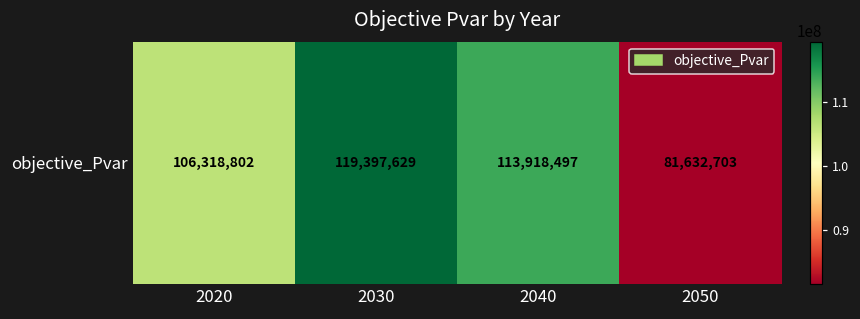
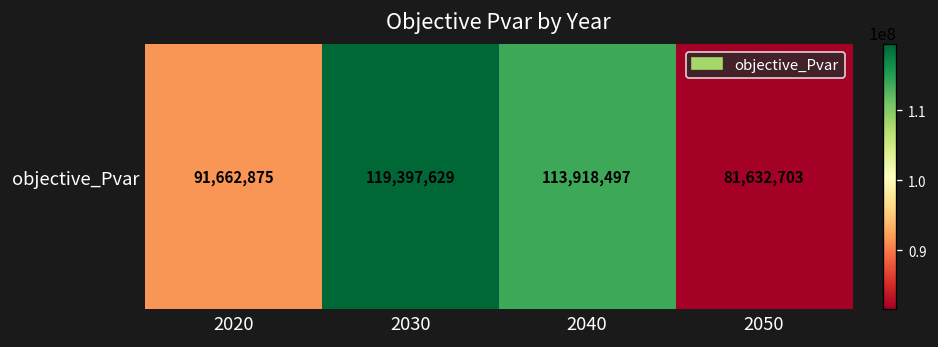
objective_Pvar, 2020: 106,318,802 -> 91,662,875
